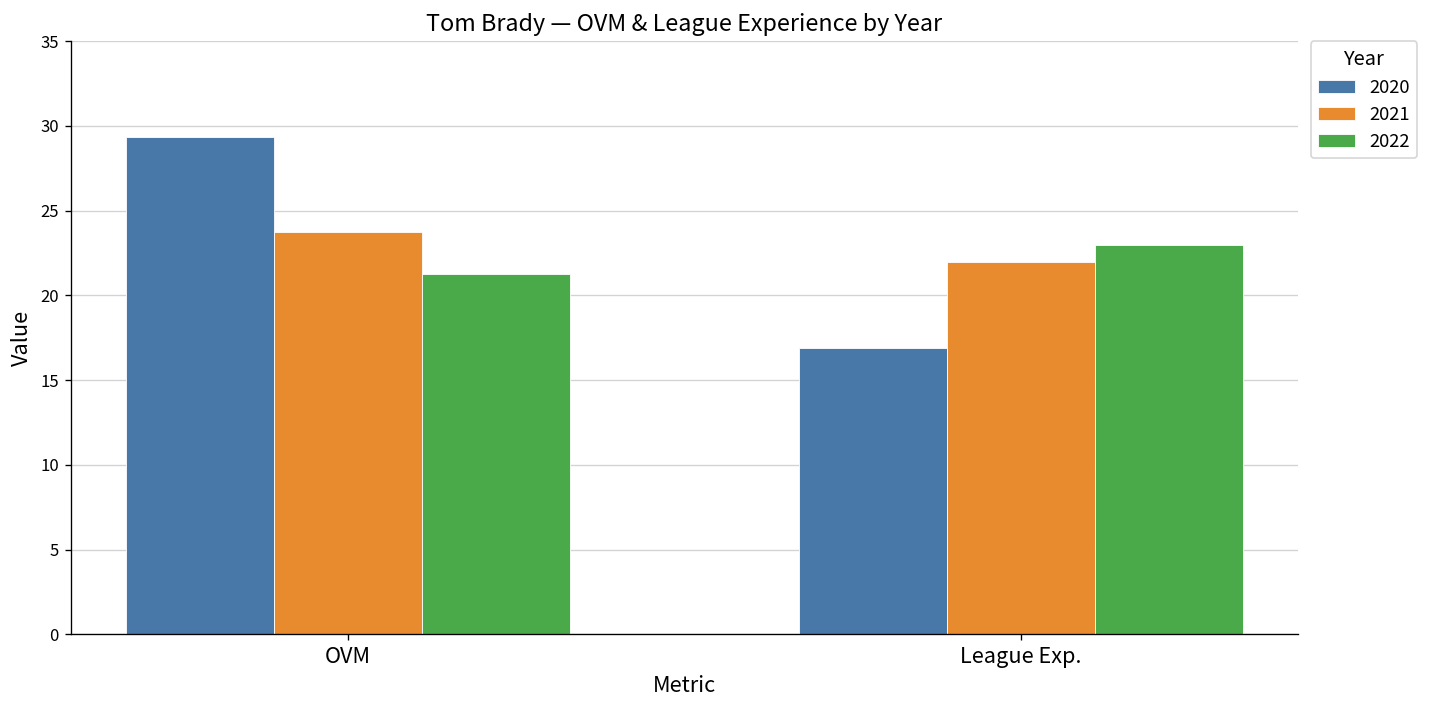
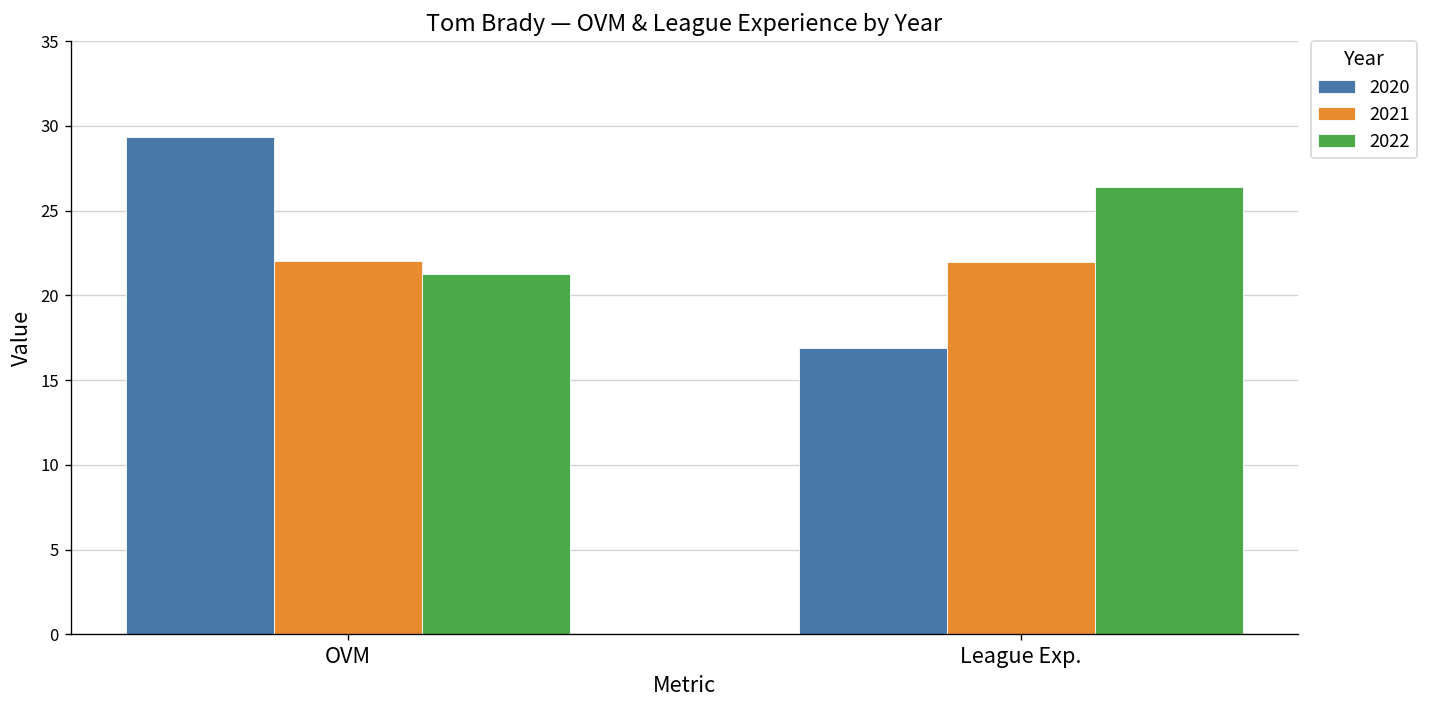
2021, OVM: 23.8 -> 22.1
2022, League Exp.: 23.0 -> 26.4
